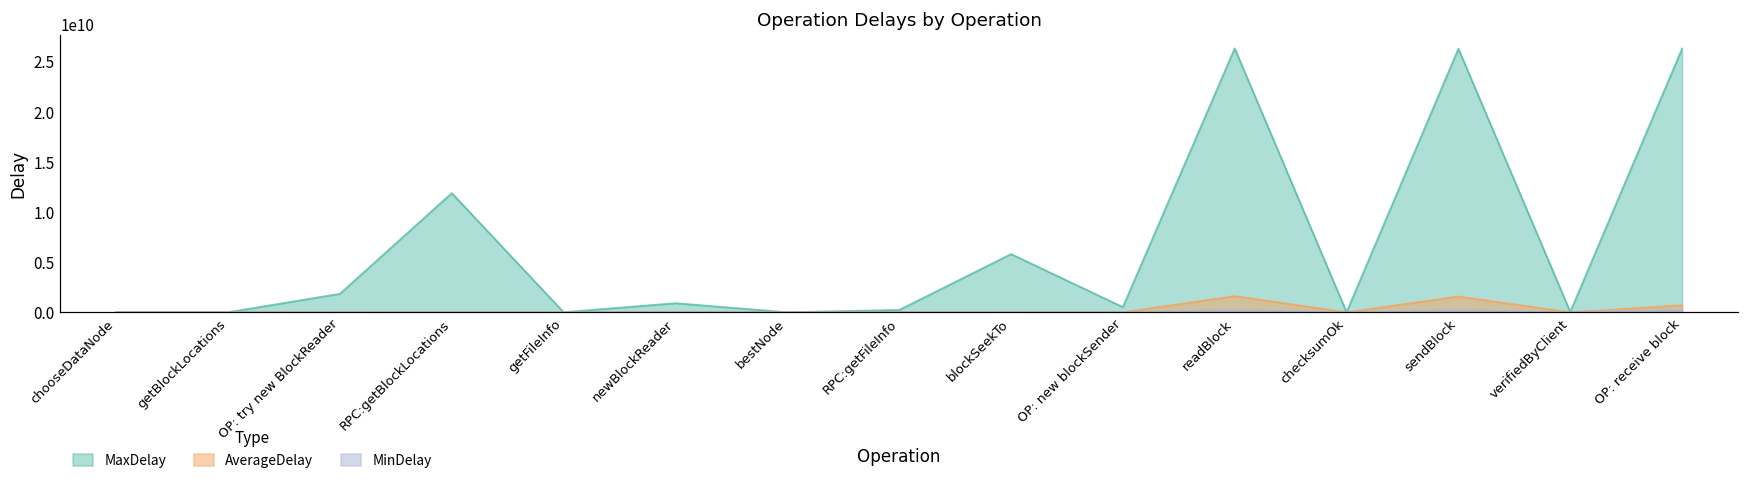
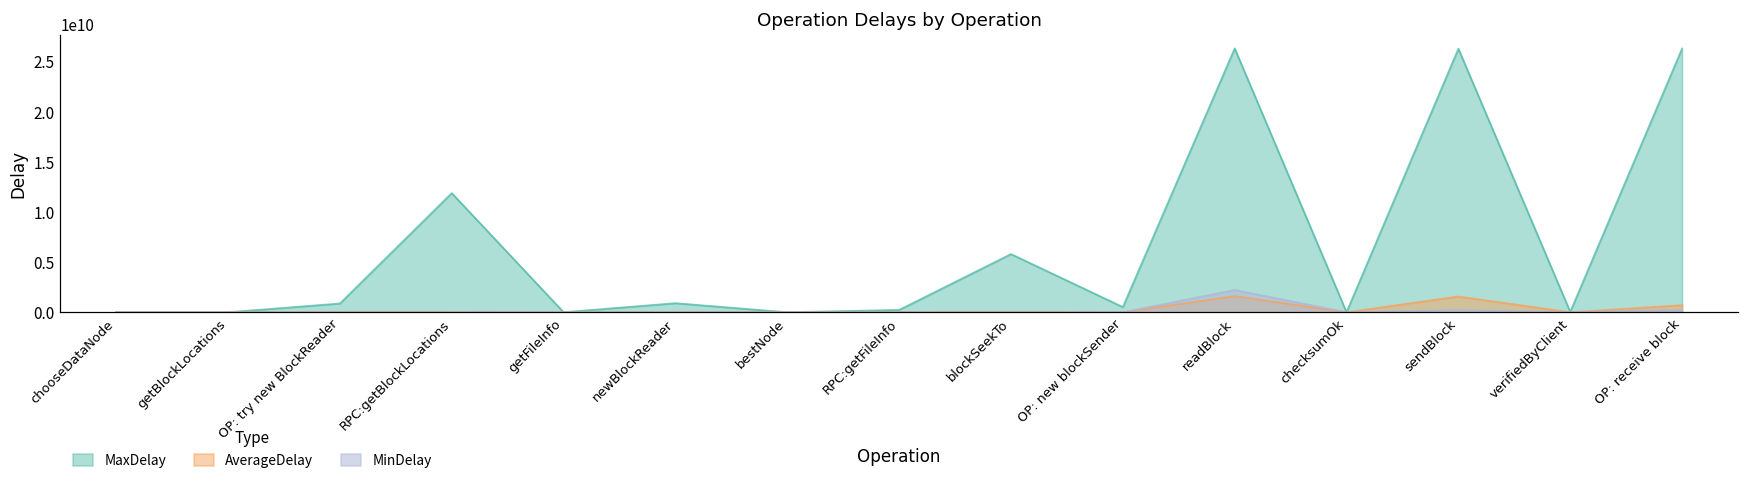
MaxDelay, OP: try new BlockReader: 2000000000 -> 1000000000
MinDelay, readBlock: 0 -> 2000000000
